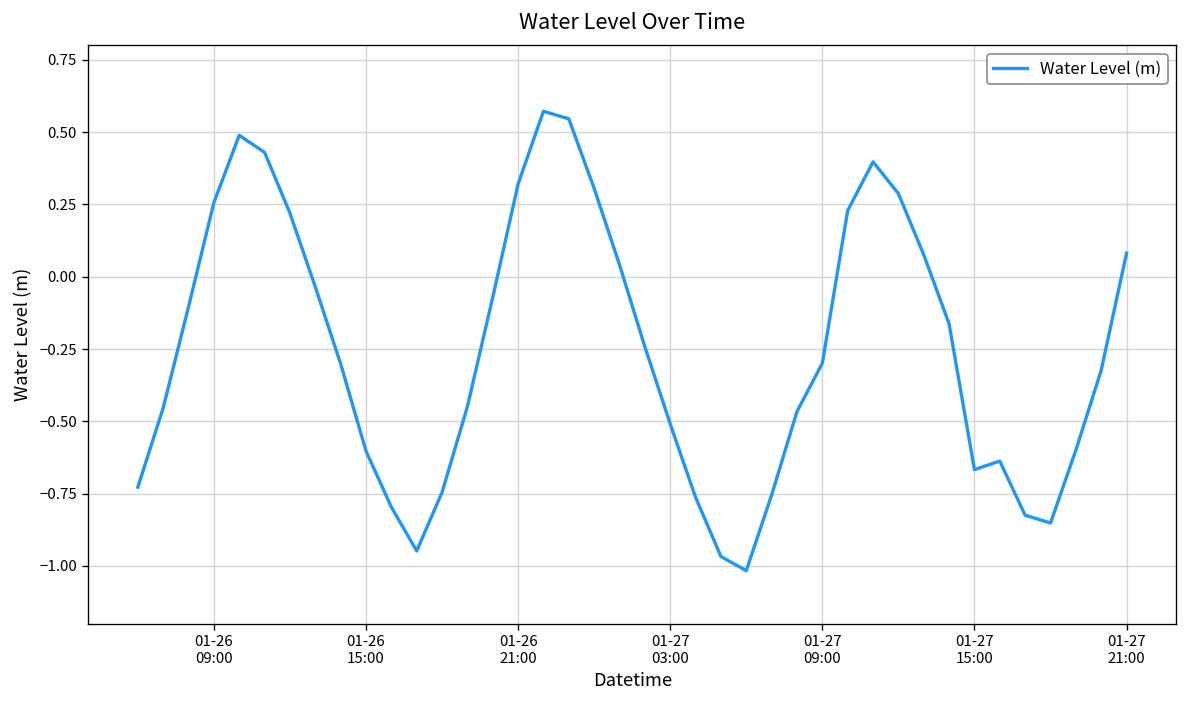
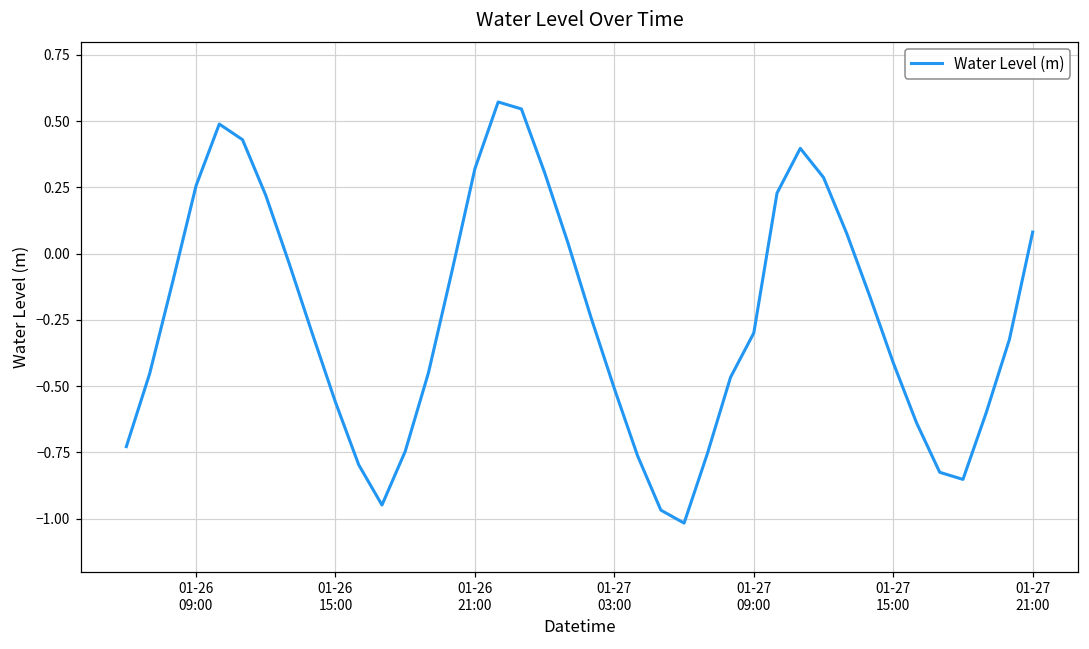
01-26 15:00: -0.60 -> -0.56
01-27 15:00: -0.67 -> -0.41
